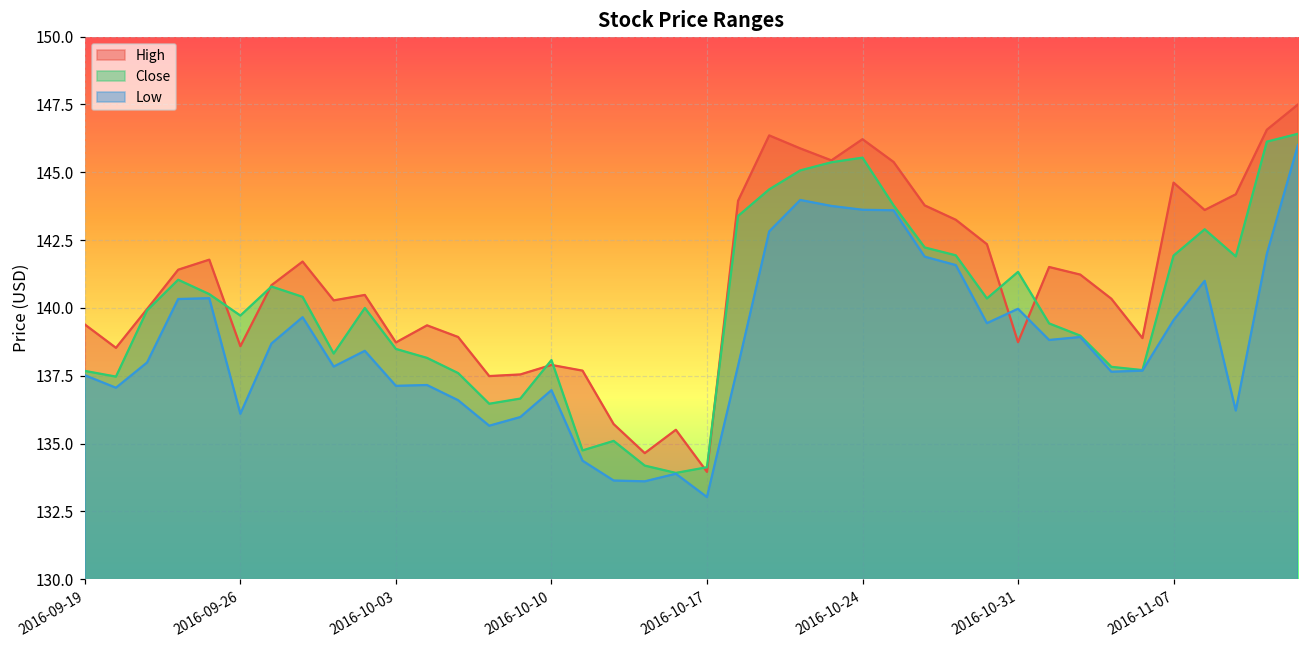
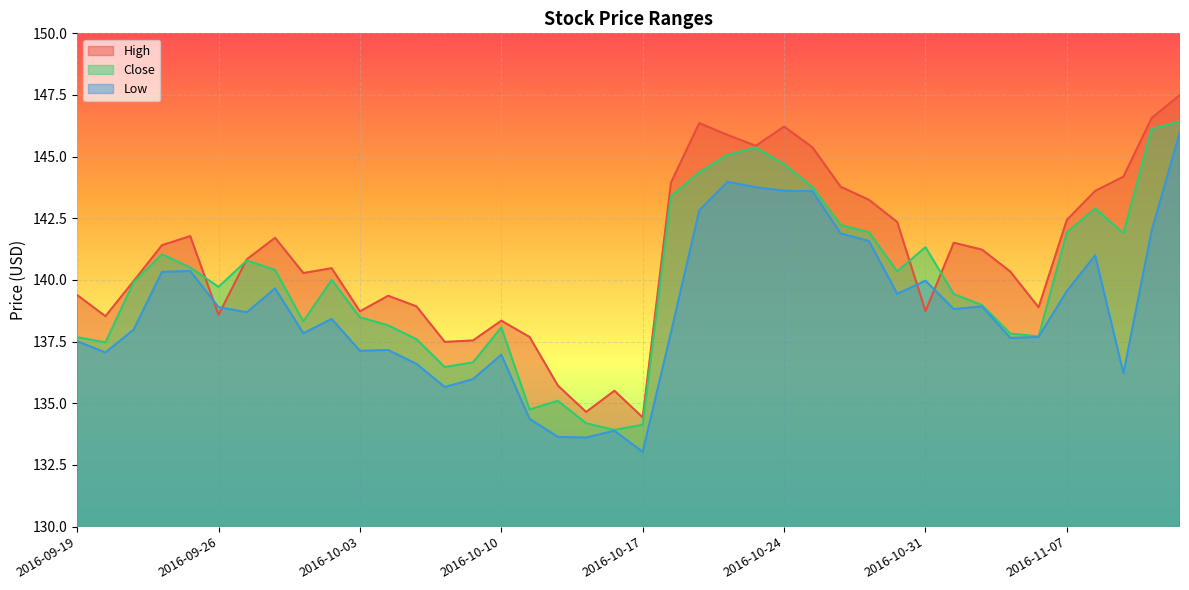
Low, 2016-09-26: 136.1 -> 138.9
High, 2016-10-10: 137.9 -> 138.4
High, 2016-10-17: 134.0 -> 134.4
Close, 2016-10-24: 145.5 -> 144.7
High, 2016-11-07: 144.6 -> 142.4
